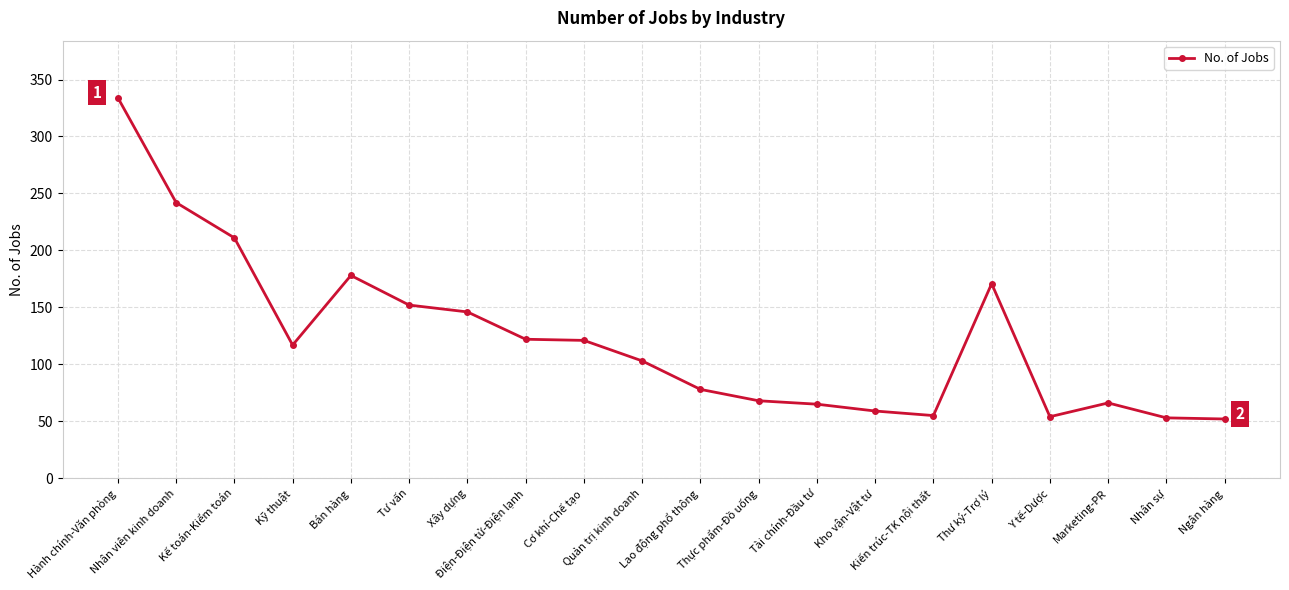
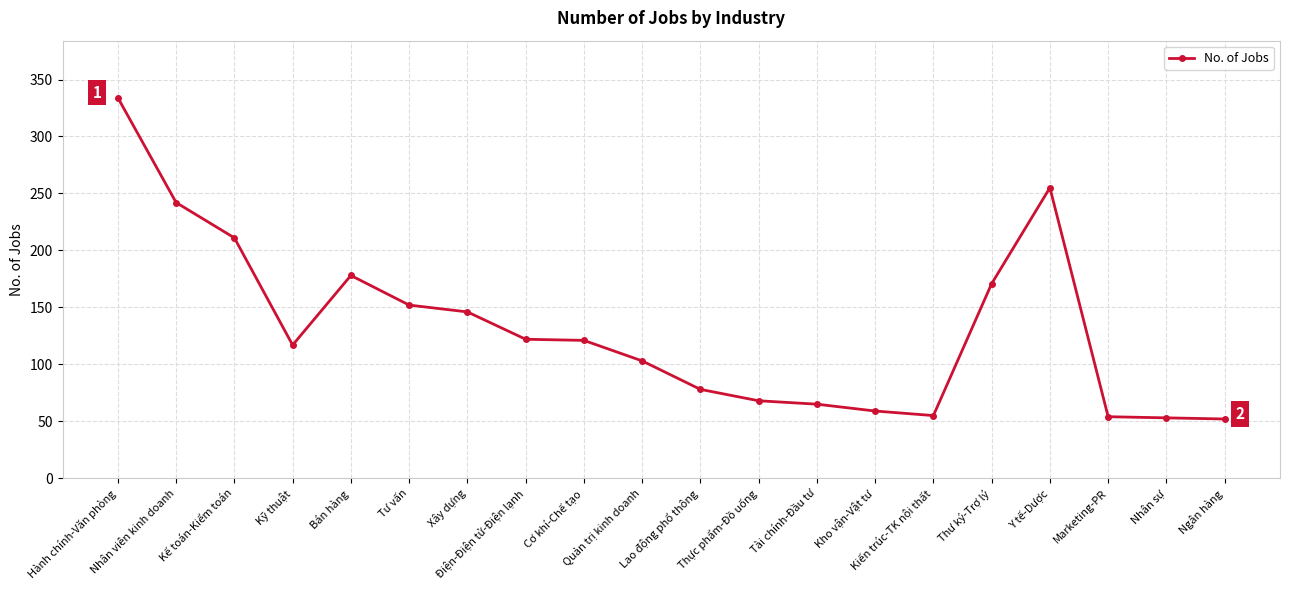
Y tế-Dược: 54 -> 255
Marketing-PR: 66 -> 54
